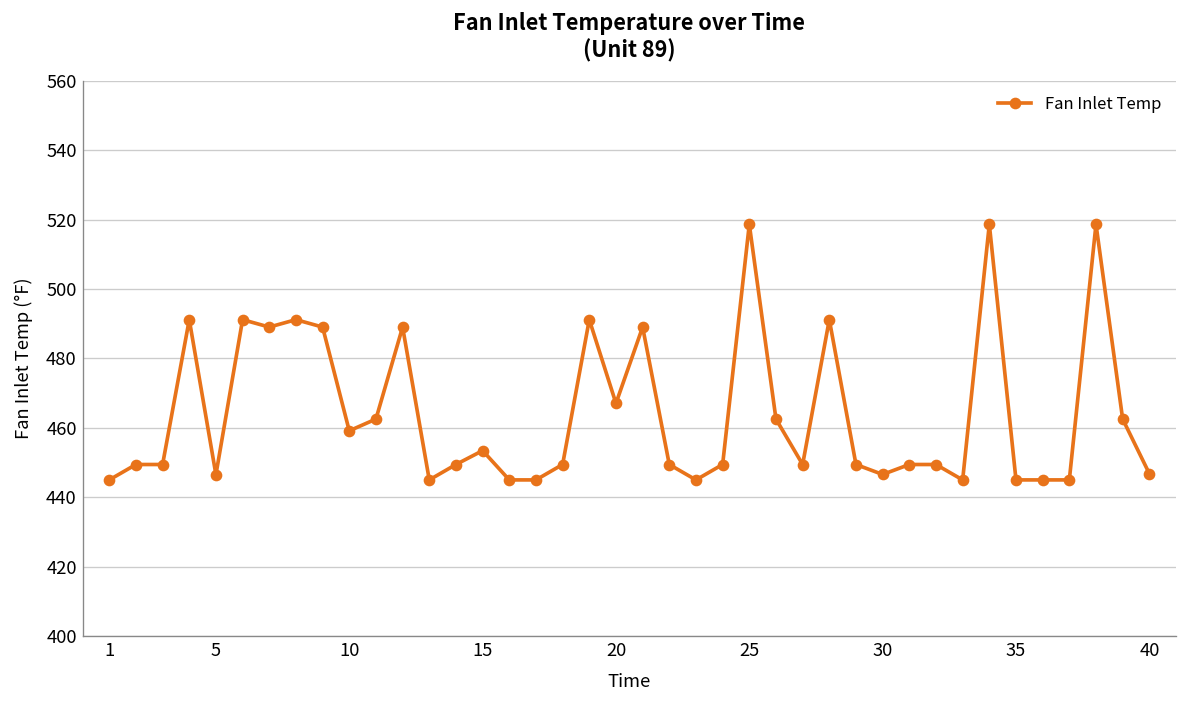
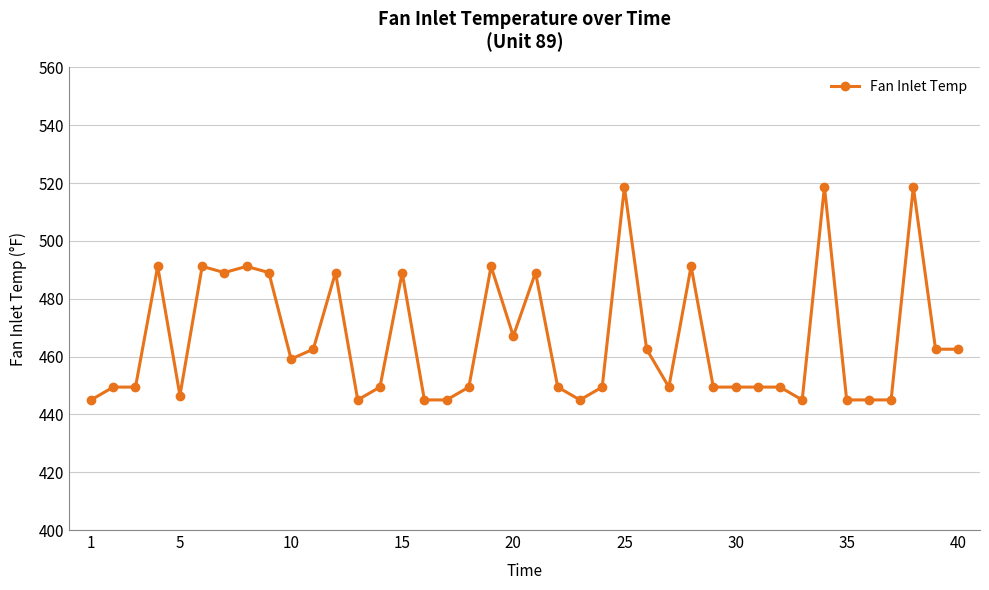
15: 453 -> 489
30: 447 -> 449
40: 447 -> 463
